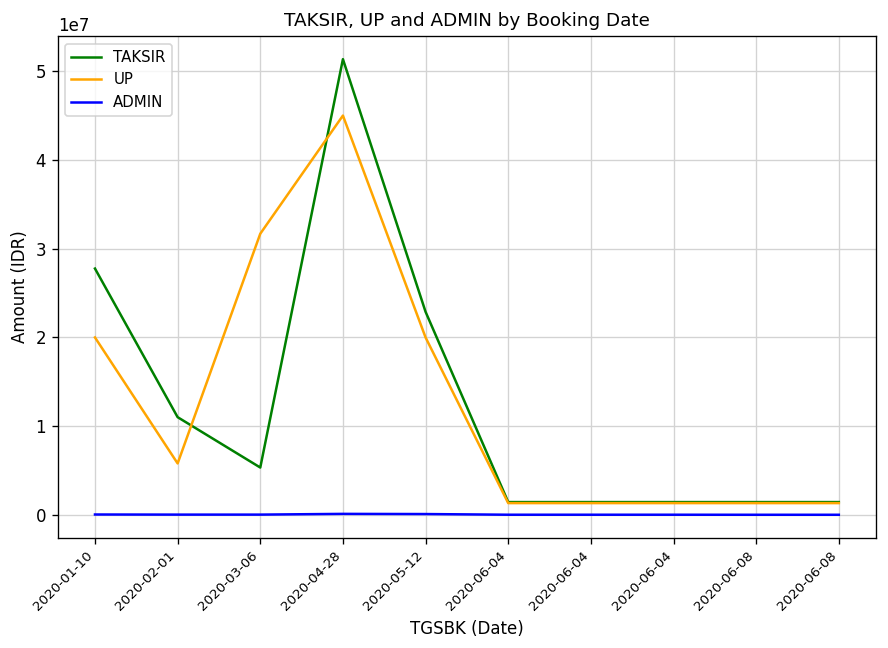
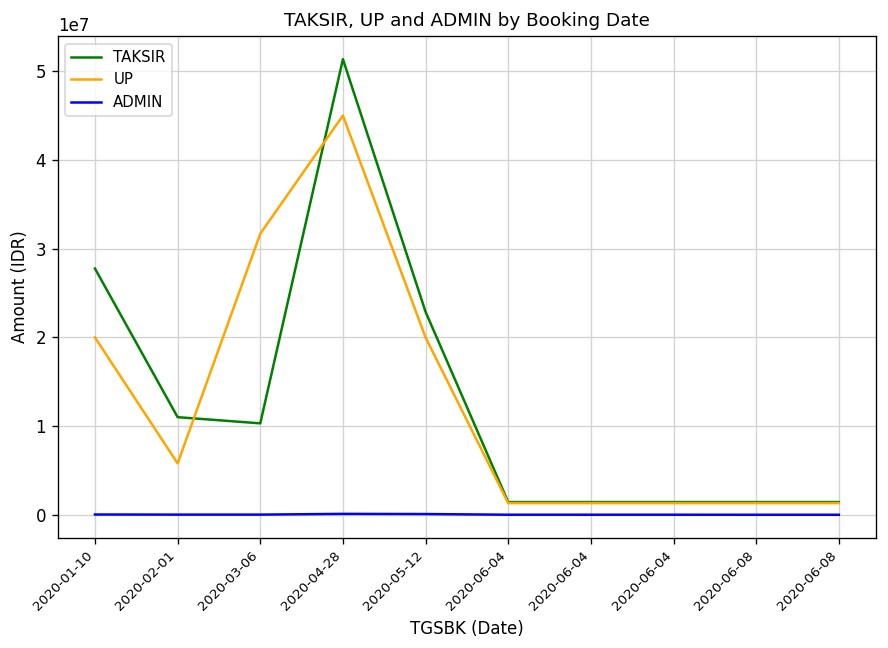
TAKSIR, 2020-03-06: 5000000 -> 10000000
